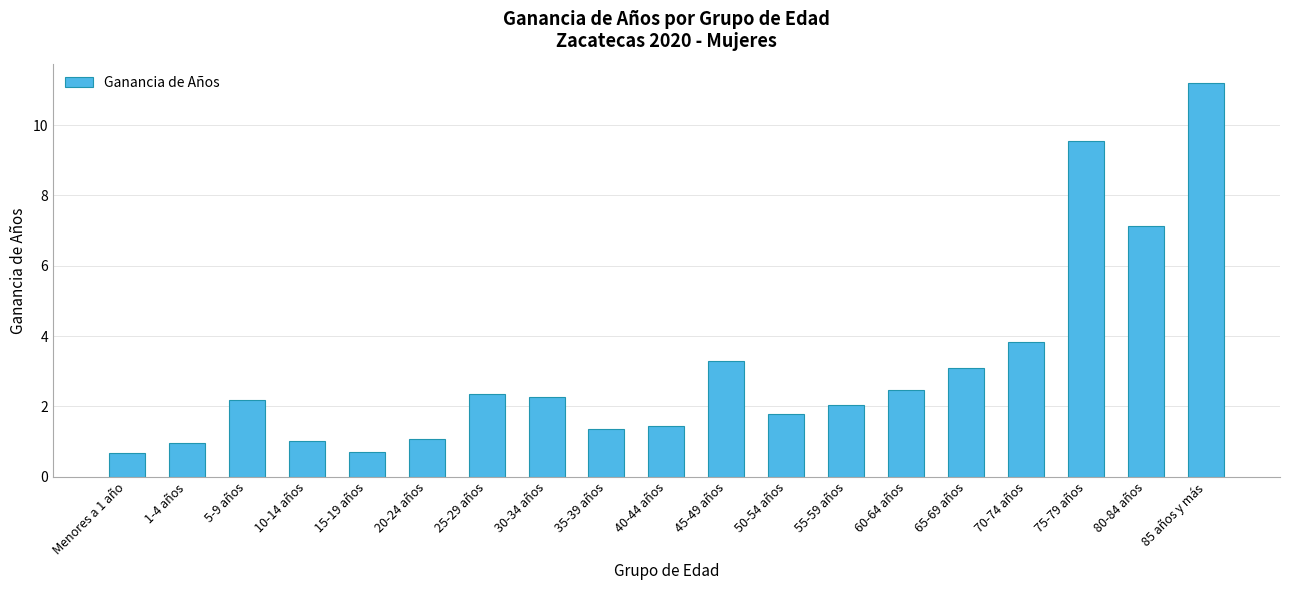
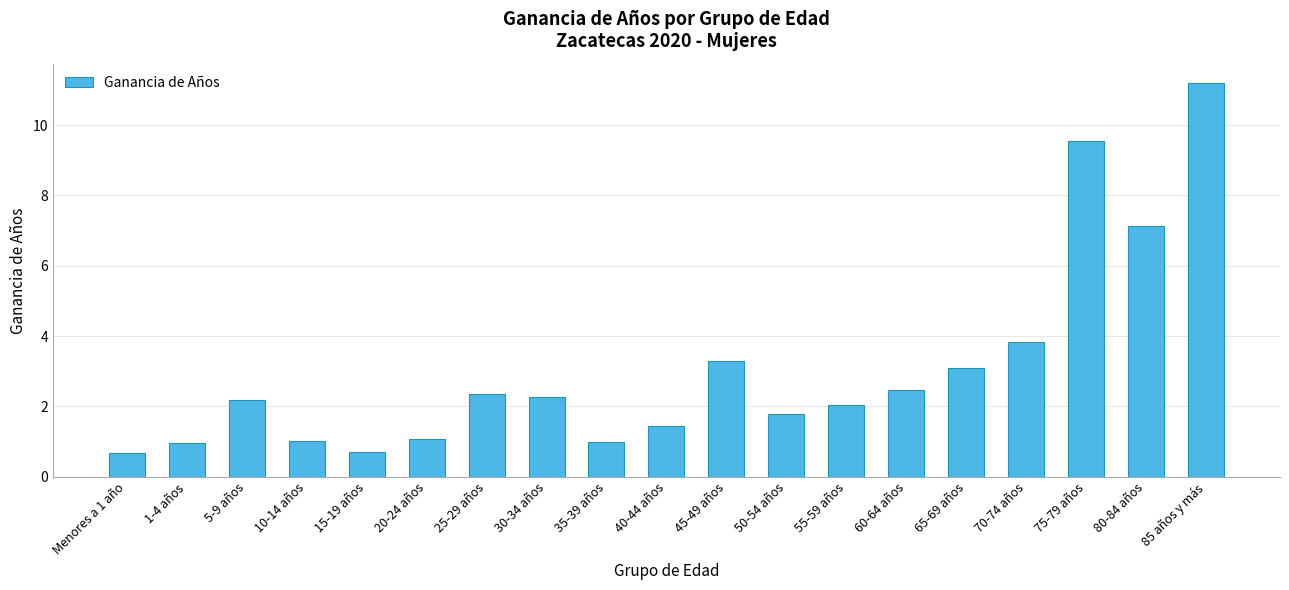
35-39 años: 1.3 -> 1.0
